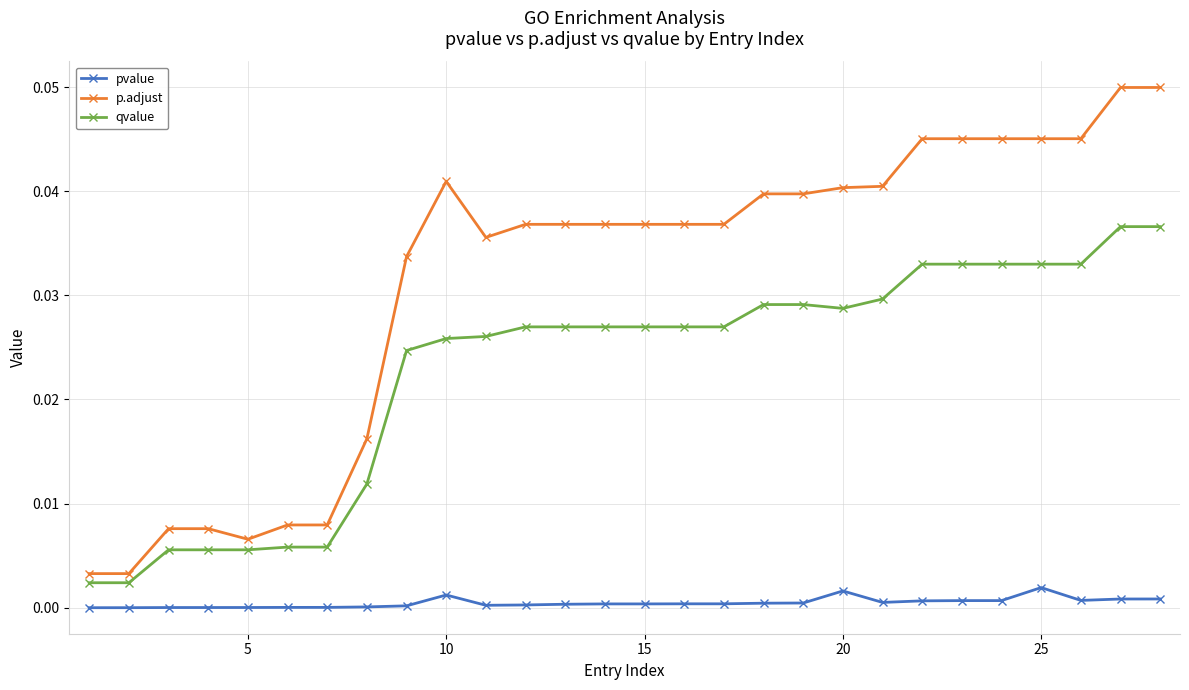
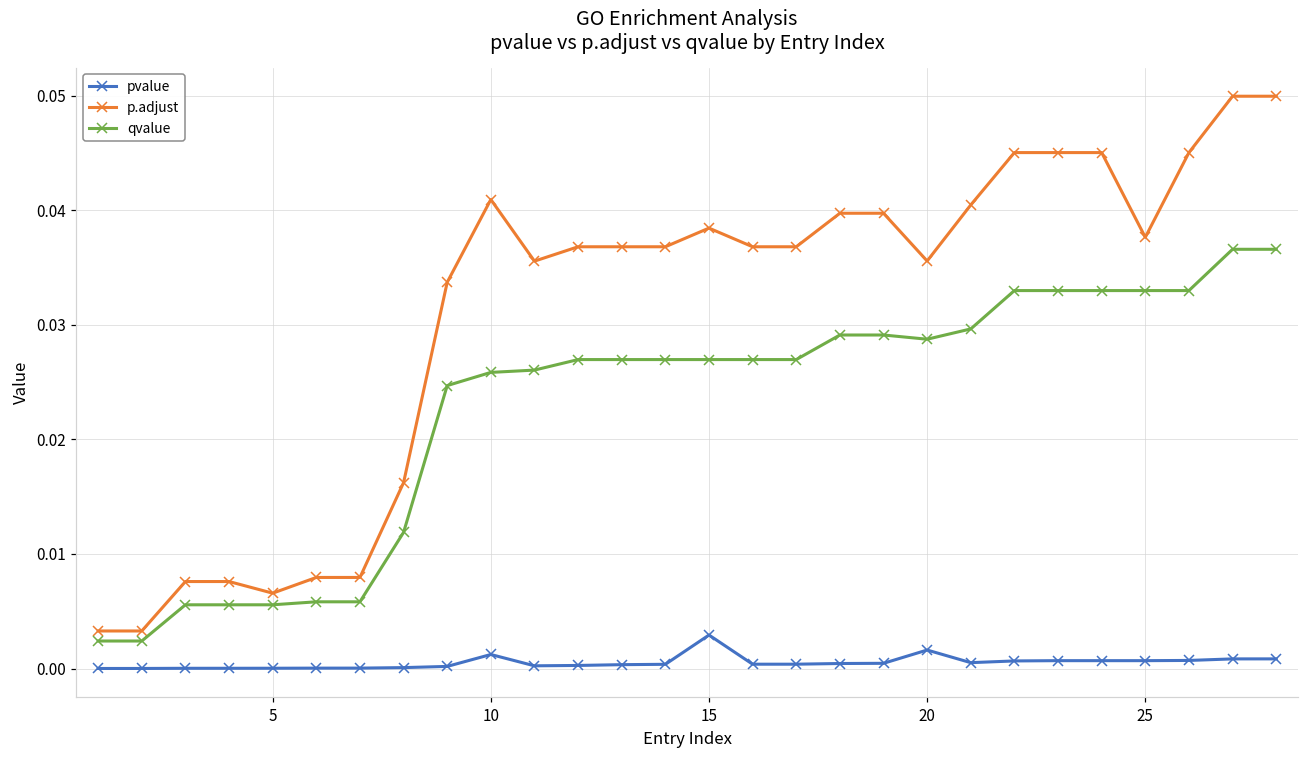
pvalue, 15: 0.0004 -> 0.0029
p.adjust, 15: 0.0368 -> 0.0385
p.adjust, 20: 0.0403 -> 0.0356
pvalue, 25: 0.0019 -> 0.0007
p.adjust, 25: 0.0450 -> 0.0376
